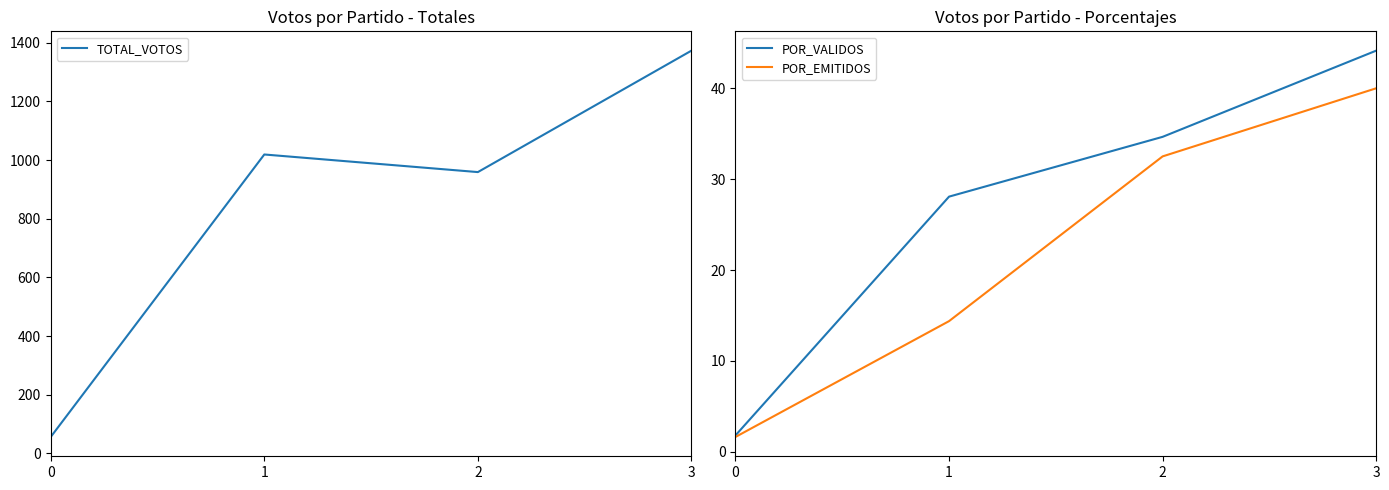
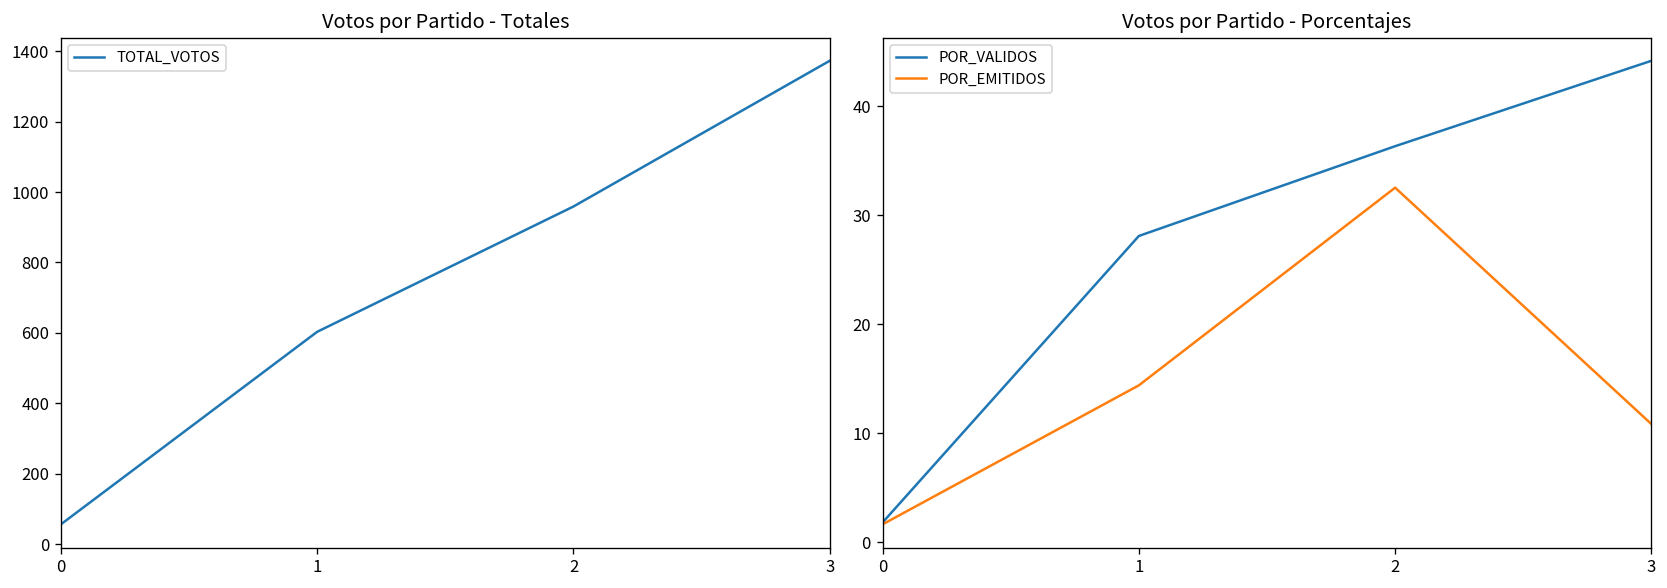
Votos por Partido - Totales, 1: 1020 -> 600
Votos por Partido - Porcentajes, POR_VALIDOS, 2: 35 -> 36
Votos por Partido - Porcentajes, POR_EMITIDOS, 3: 40 -> 11
